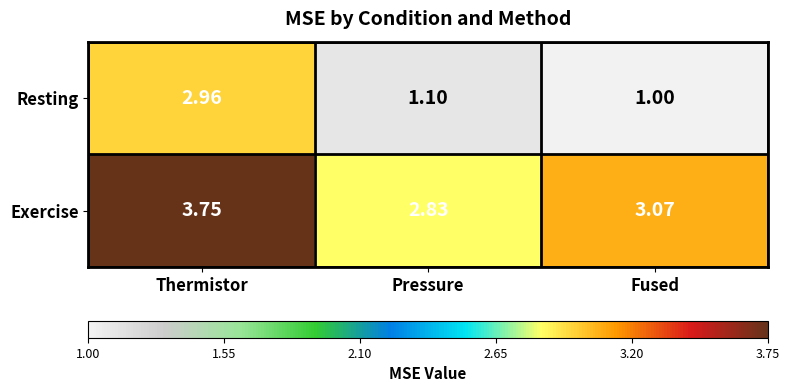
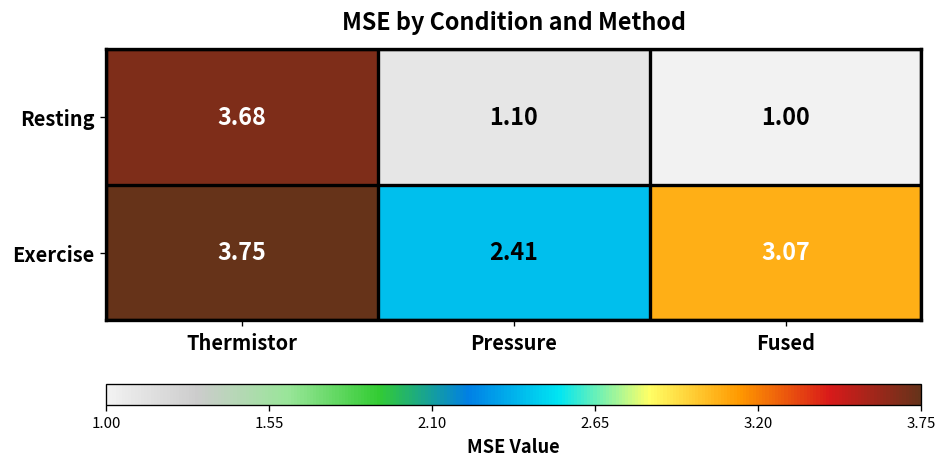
Resting, Thermistor: 2.96 -> 3.68
Exercise, Pressure: 2.83 -> 2.41
